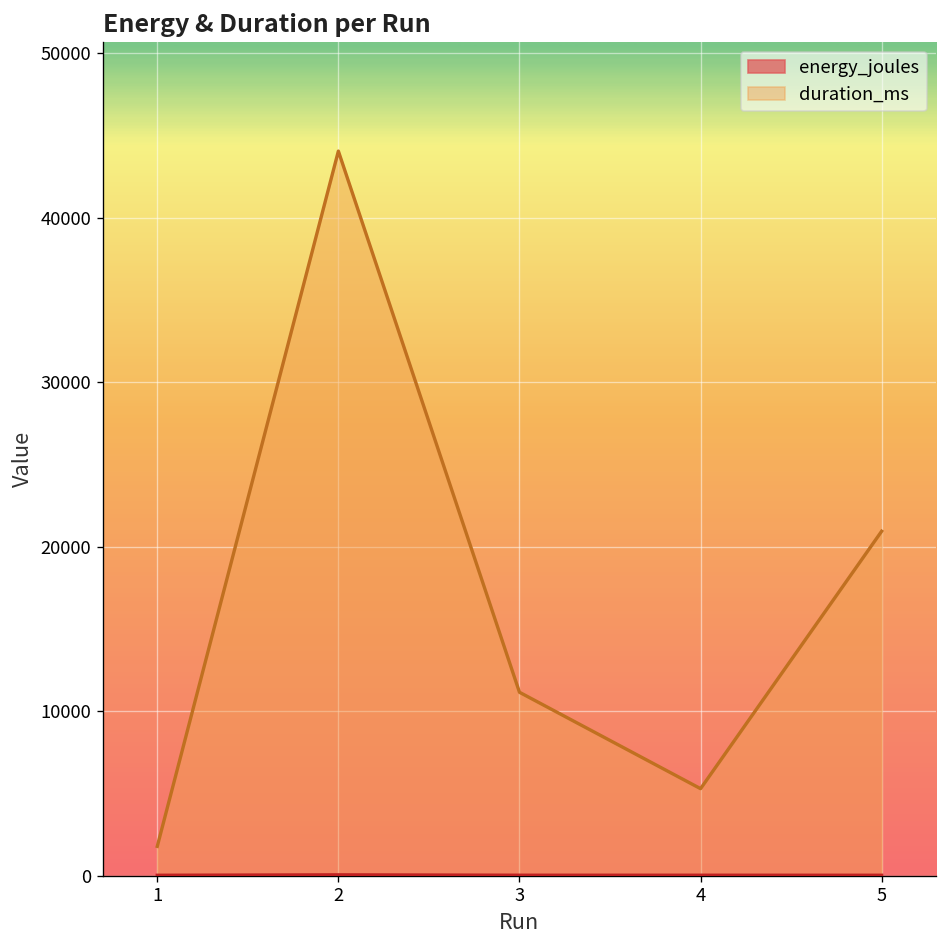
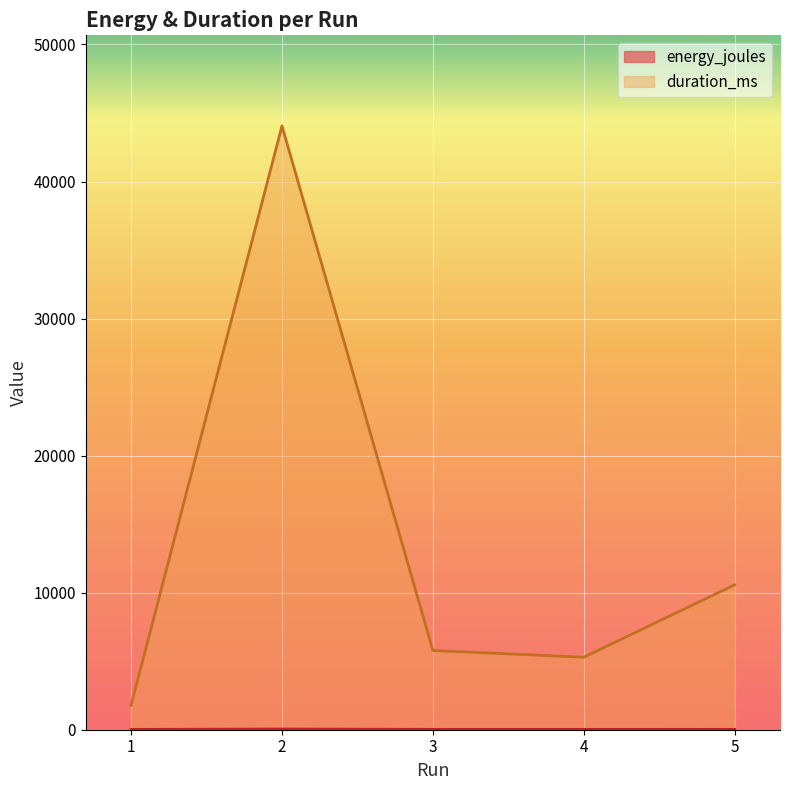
duration_ms, 3: 11200 -> 5800
duration_ms, 5: 20900 -> 10600
